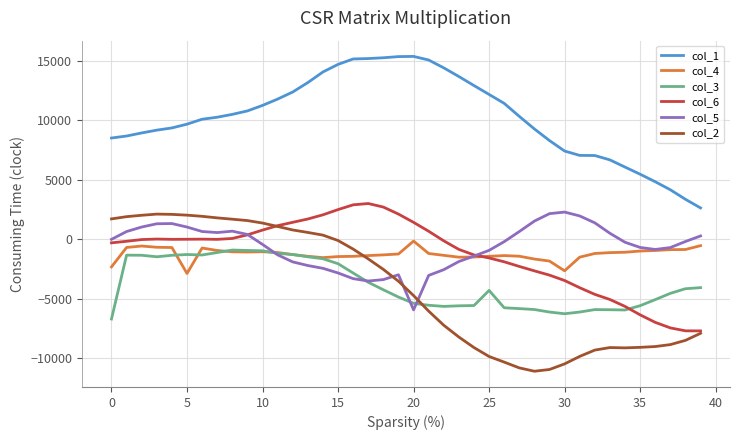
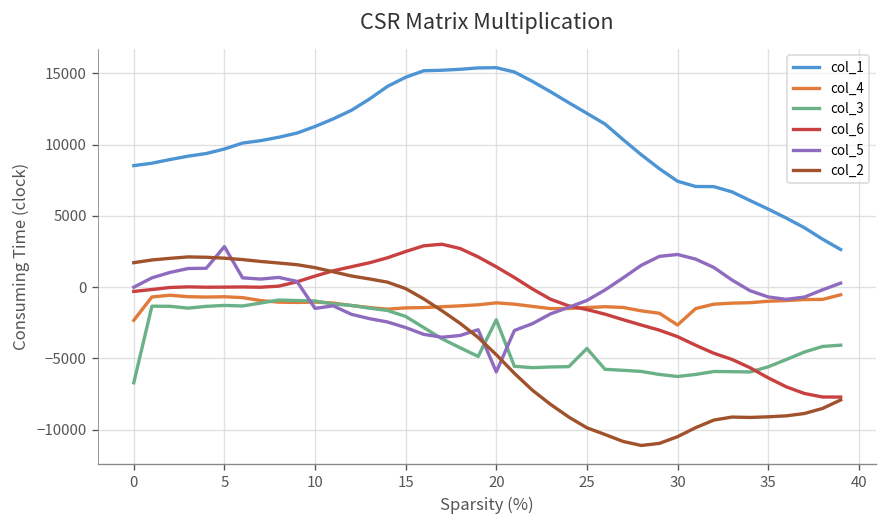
col_4, 5: -2900 -> -700
col_5, 5: 1000 -> 2800
col_5, 10: -400 -> -1500
col_4, 20: -200 -> -1100
col_3, 20: -5400 -> -2300
